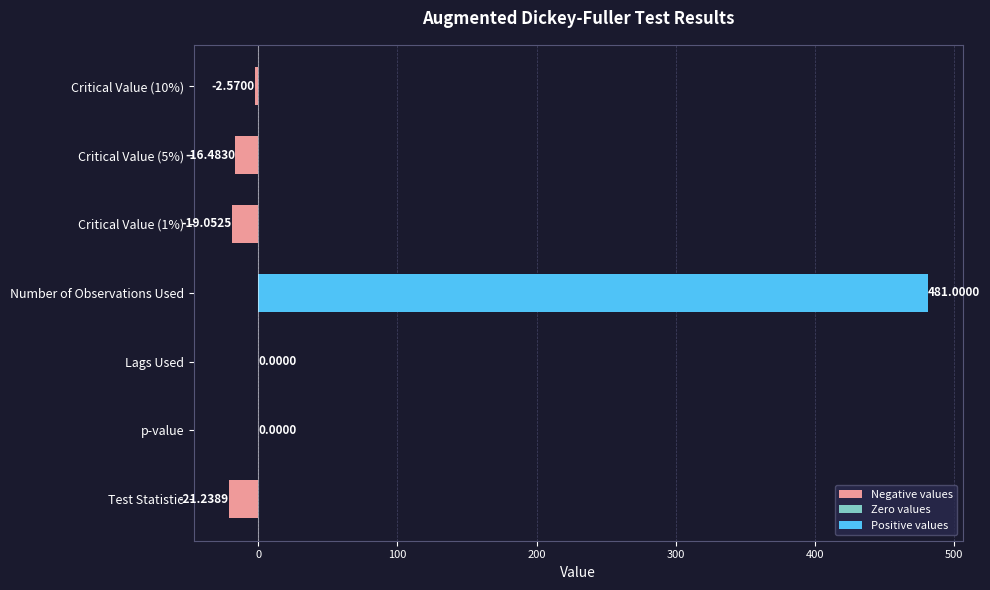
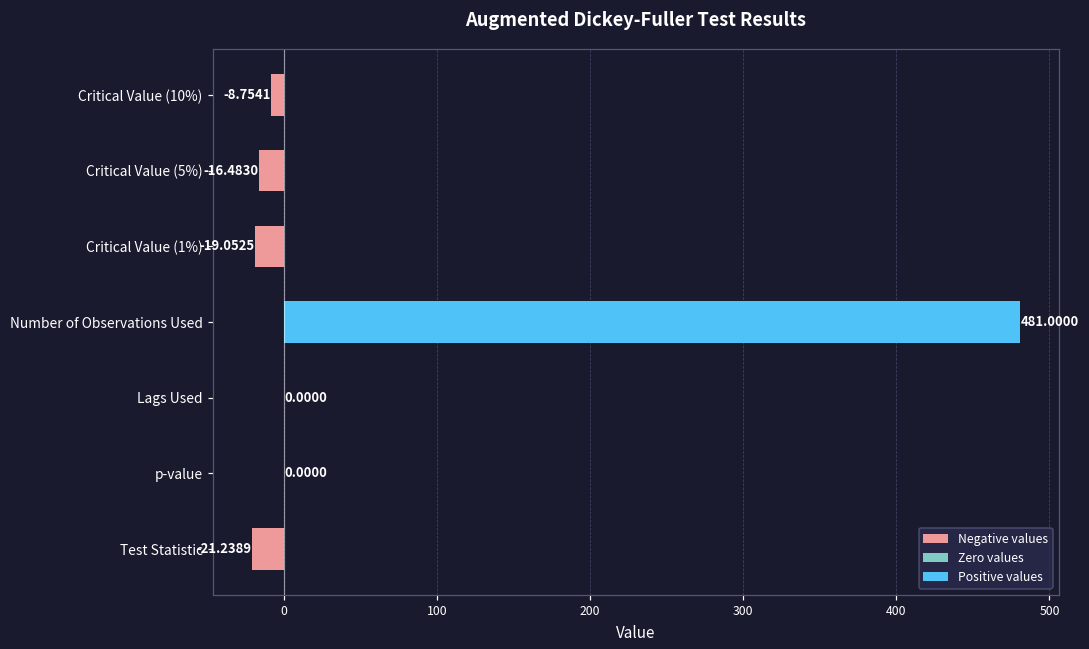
Critical Value (10%): -2.5700 -> -8.7541
